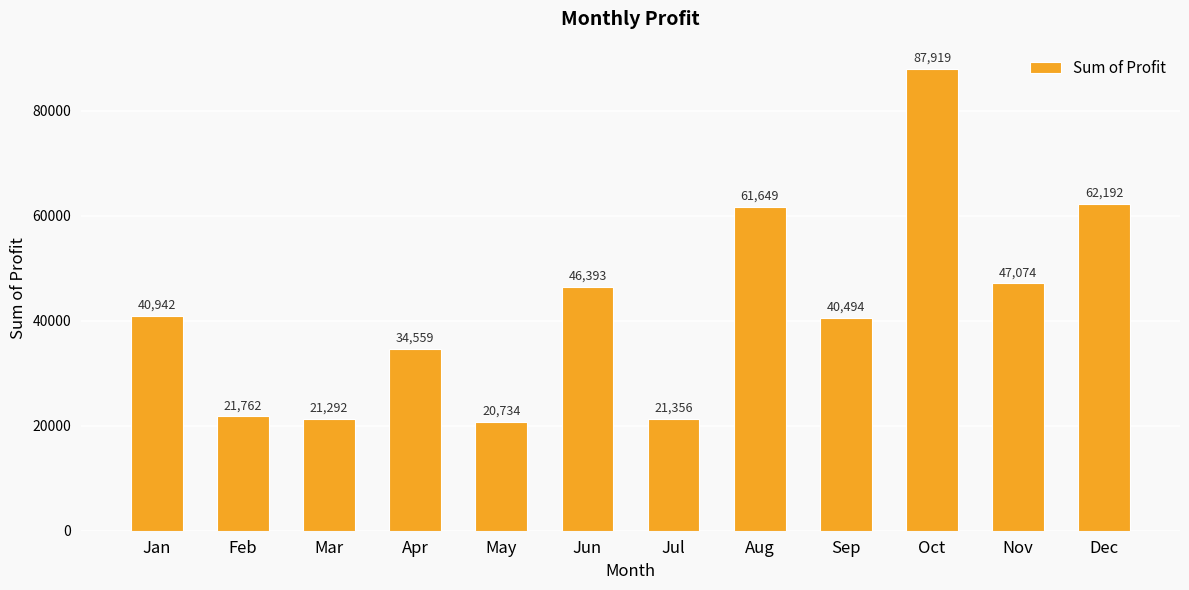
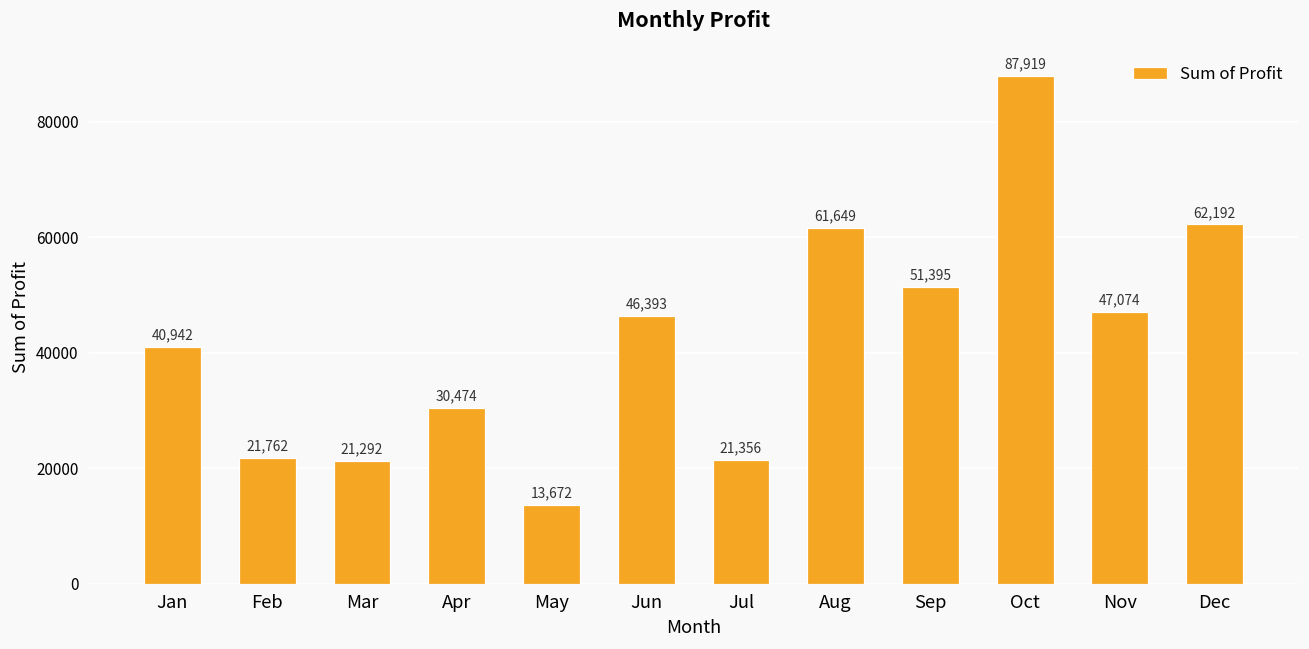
Apr: 34,559 -> 30,474
May: 20,734 -> 13,672
Sep: 40,494 -> 51,395
